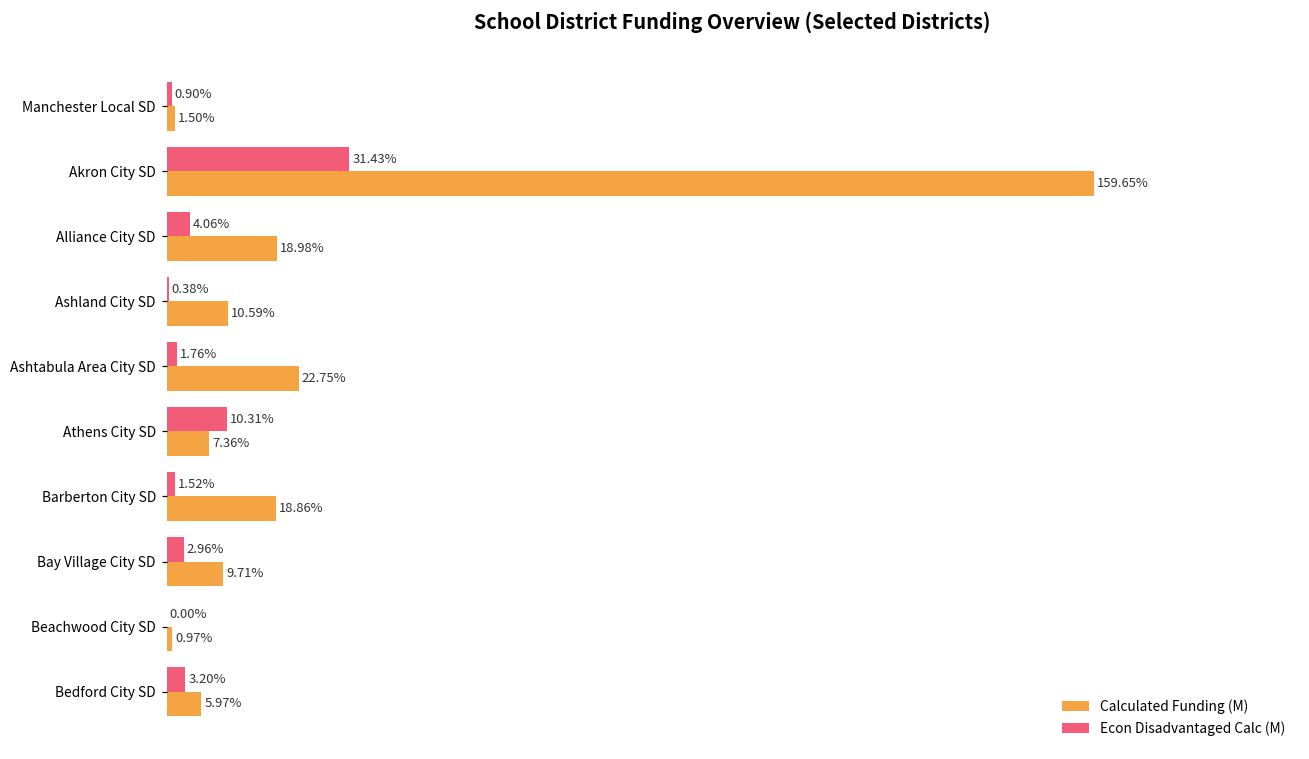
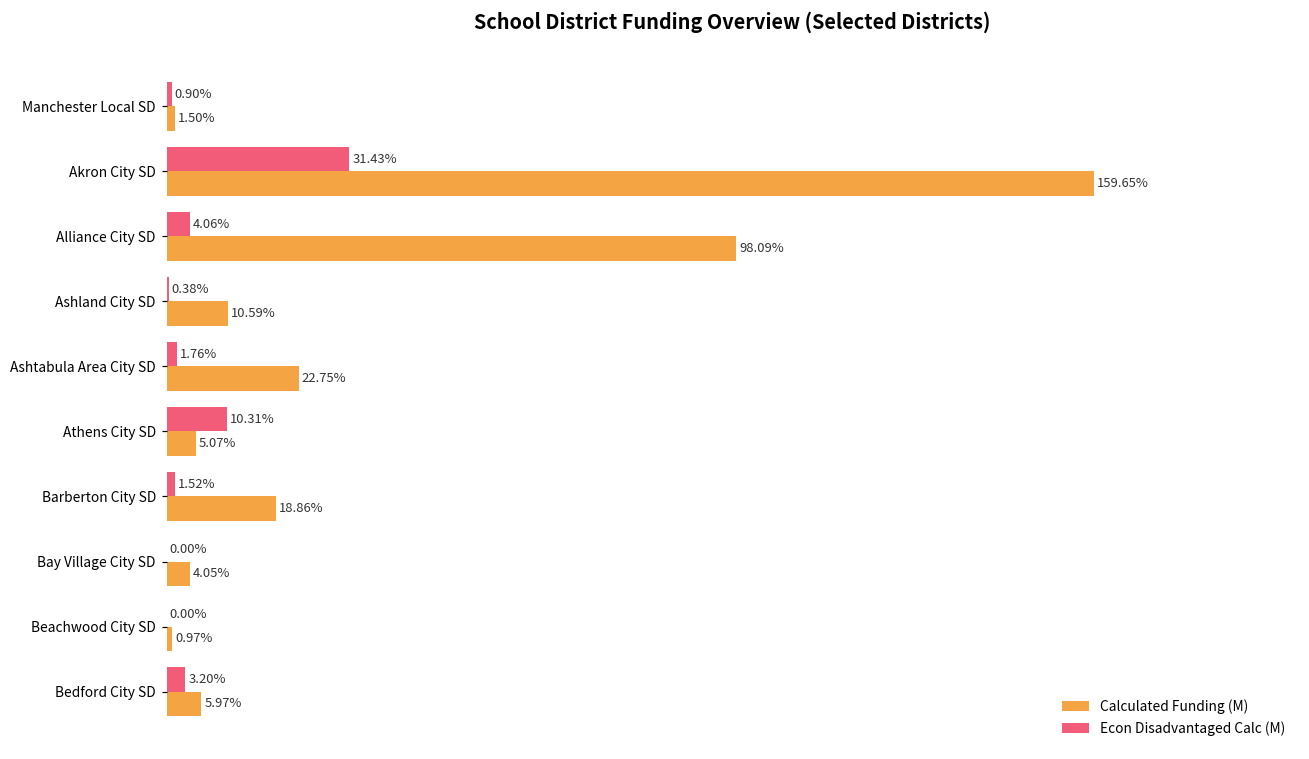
Calculated Funding (M), Alliance City SD: 18.98% -> 98.09%
Calculated Funding (M), Athens City SD: 7.36% -> 5.07%
Econ Disadvantaged Calc (M), Bay Village City SD: 2.96% -> 0.00%
Calculated Funding (M), Bay Village City SD: 9.71% -> 4.05%
